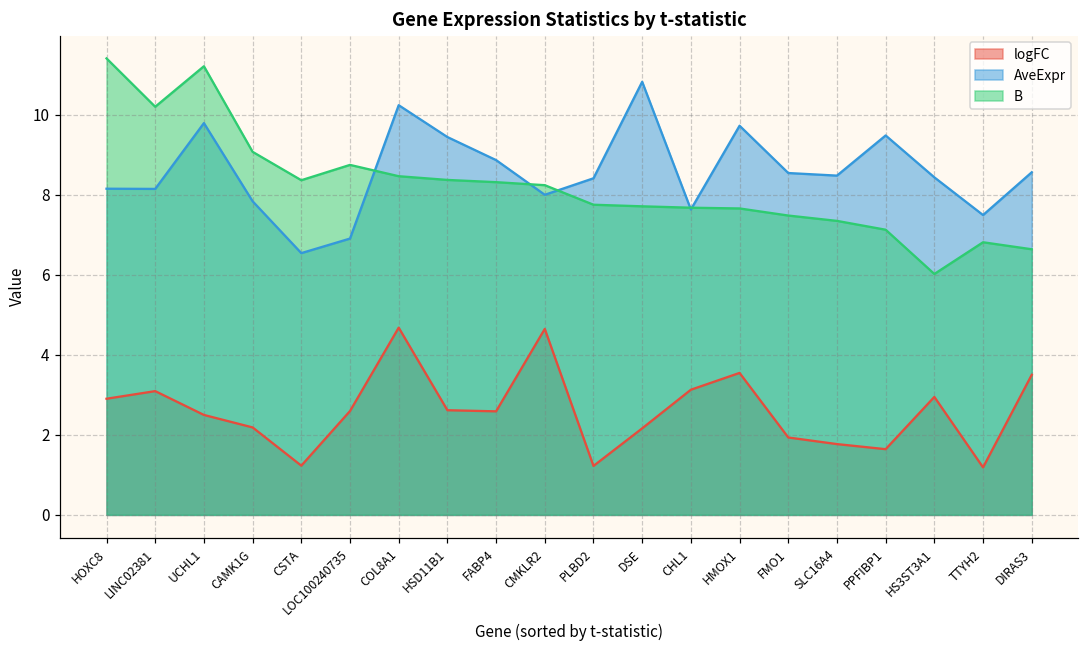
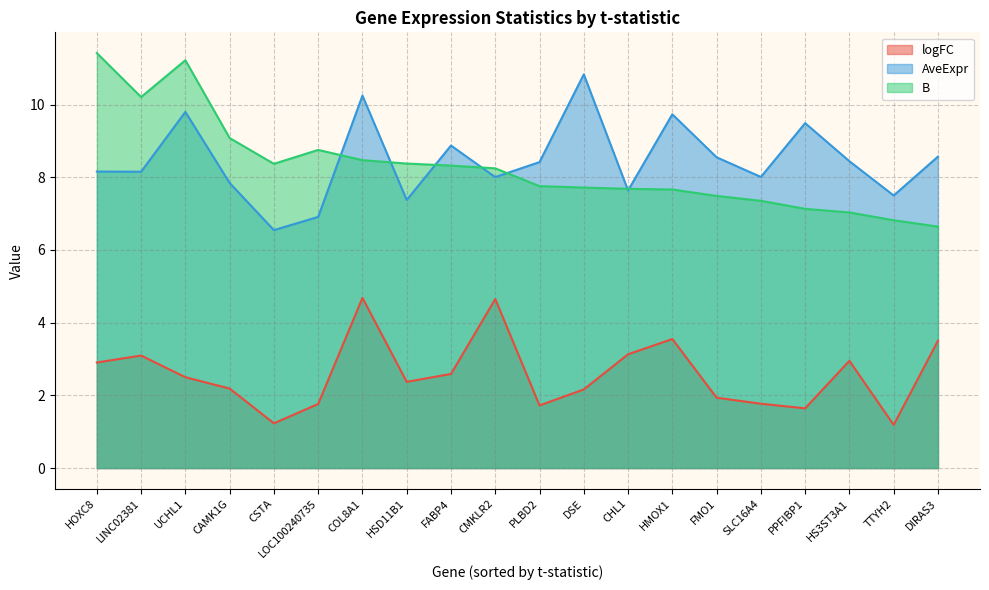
logFC, LOC100240735: 2.6 -> 1.8
logFC, HSD11B1: 2.6 -> 2.4
AveExpr, HSD11B1: 9.4 -> 7.4
logFC, PLBD2: 1.2 -> 1.7
AveExpr, SLC16A4: 8.5 -> 8.0
B, HS3ST3A1: 6.0 -> 7.0
